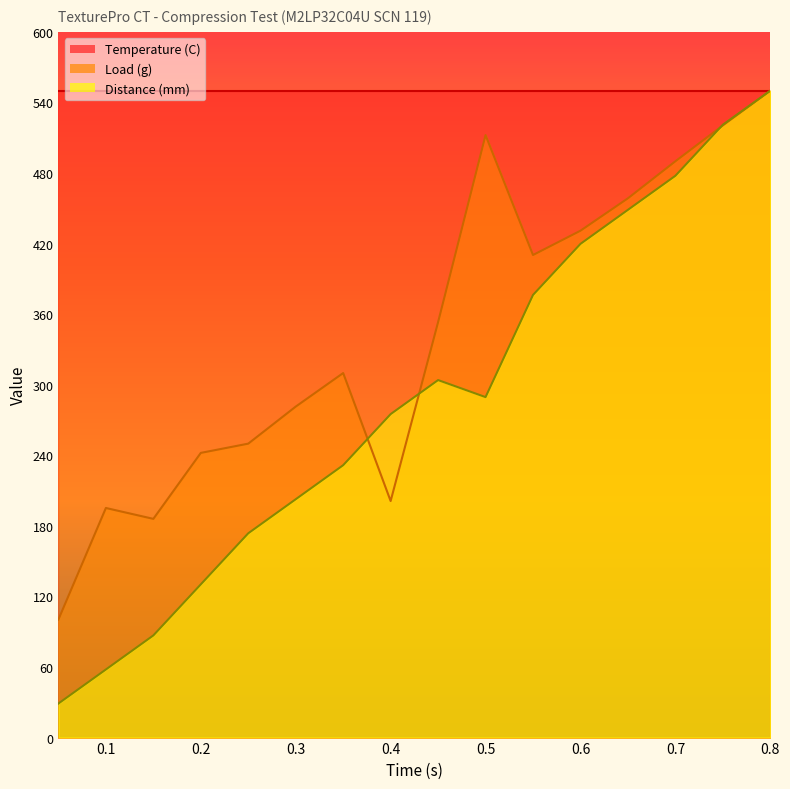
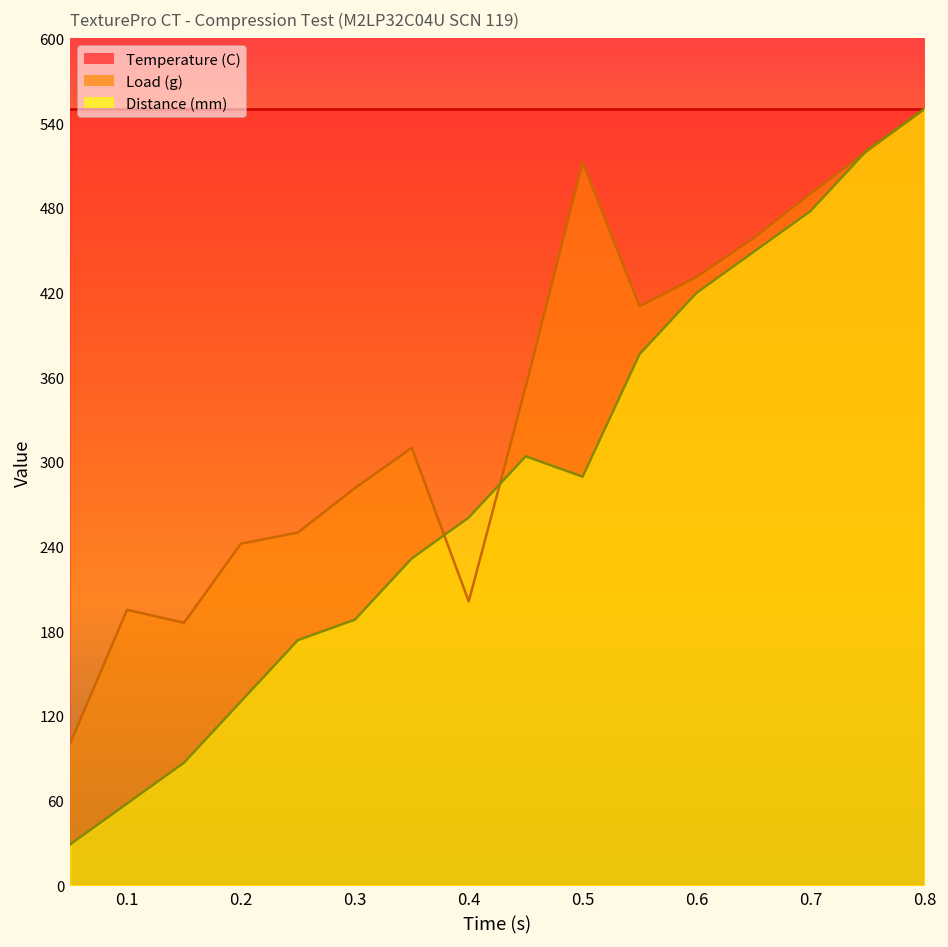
Distance (mm), 0.3: 203 -> 188
Distance (mm), 0.4: 275 -> 261
